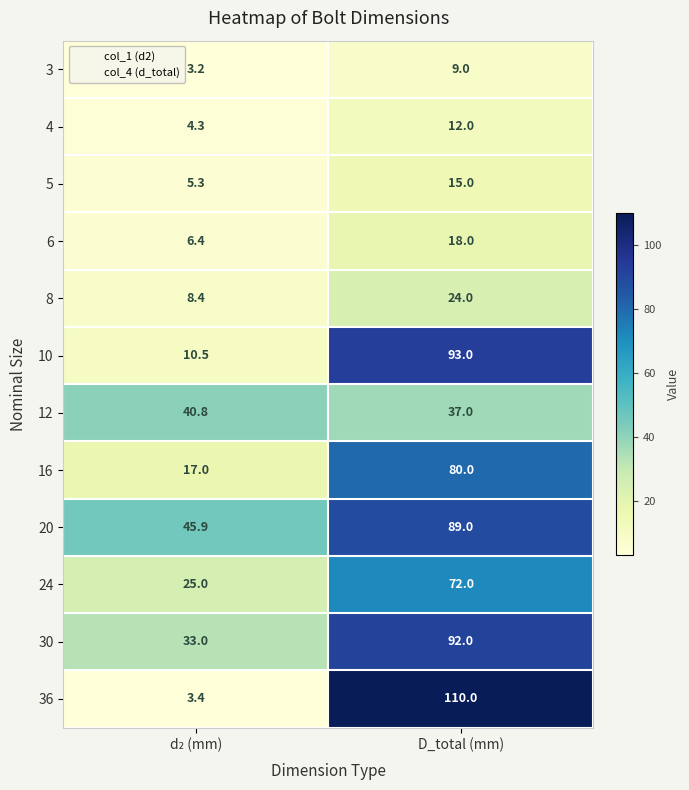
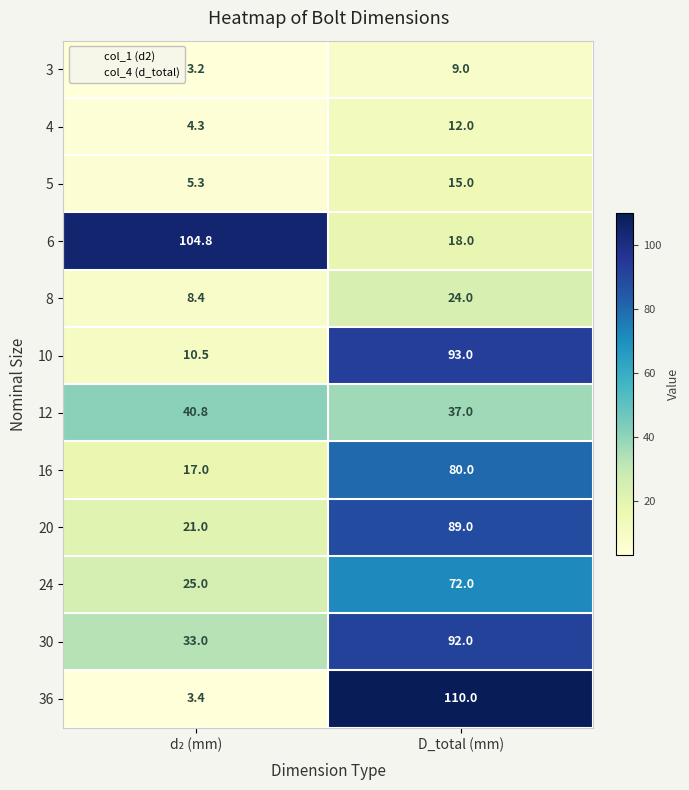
6, d₂ (mm): 6.4 -> 104.8
20, d₂ (mm): 45.9 -> 21.0
